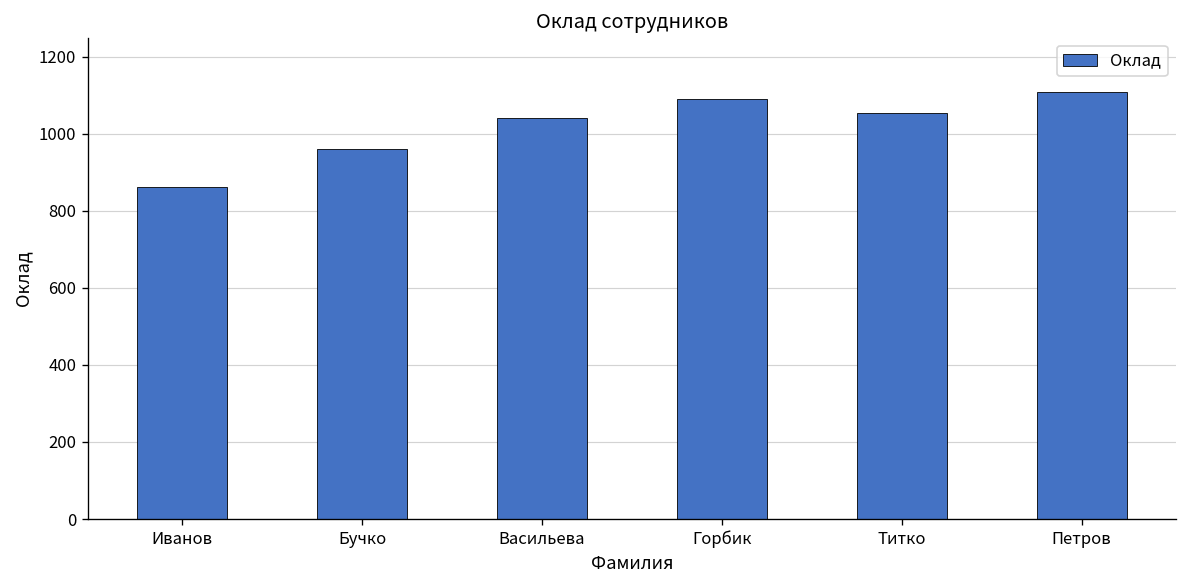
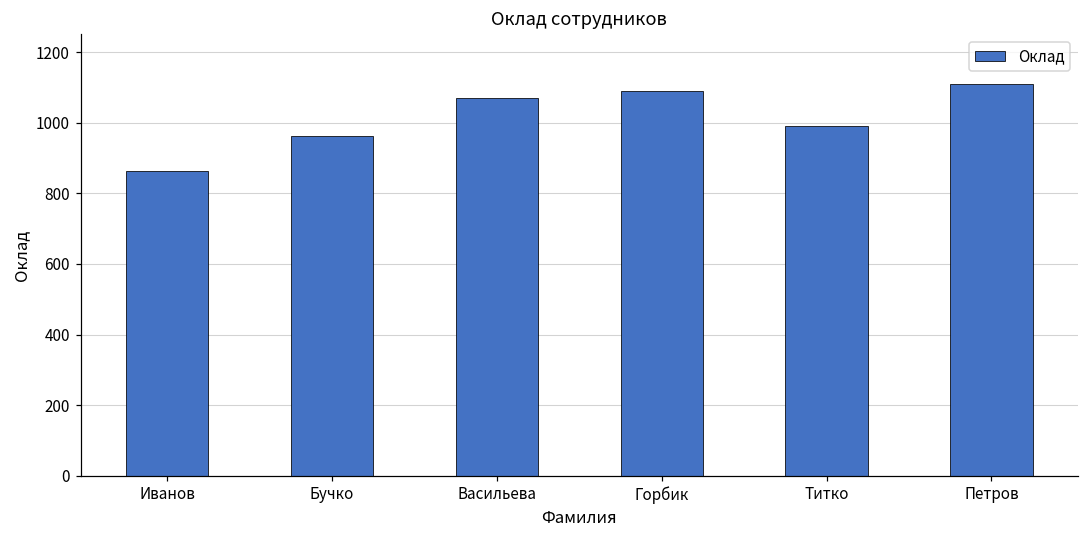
Васильева: 1040 -> 1070
Титко: 1060 -> 990
